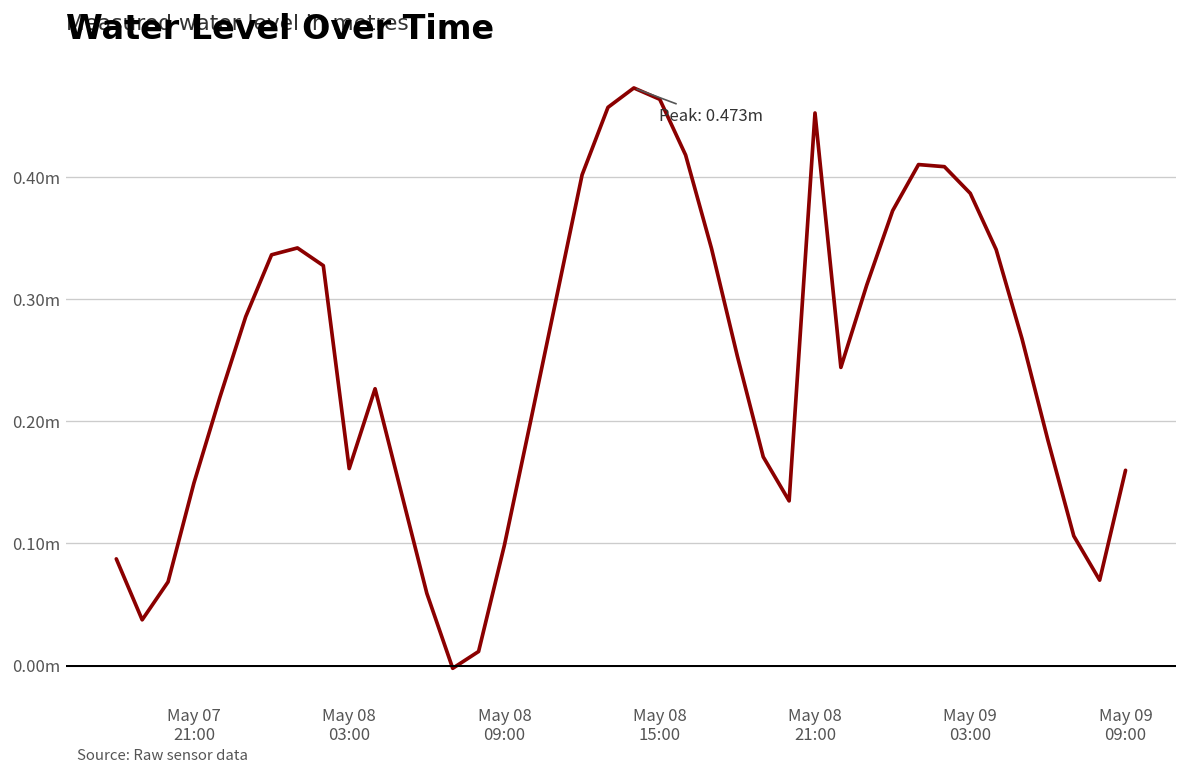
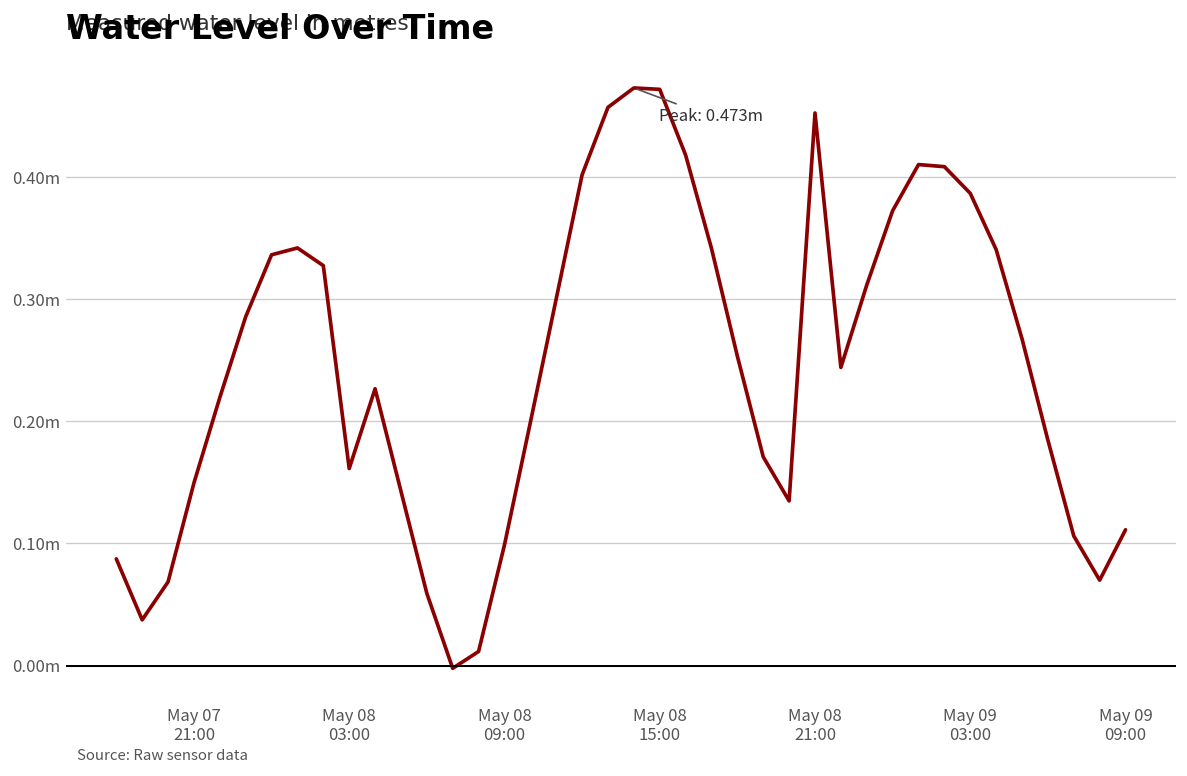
May 08 15:00: 0.464m -> 0.472m
May 09 09:00: 0.160m -> 0.111m
